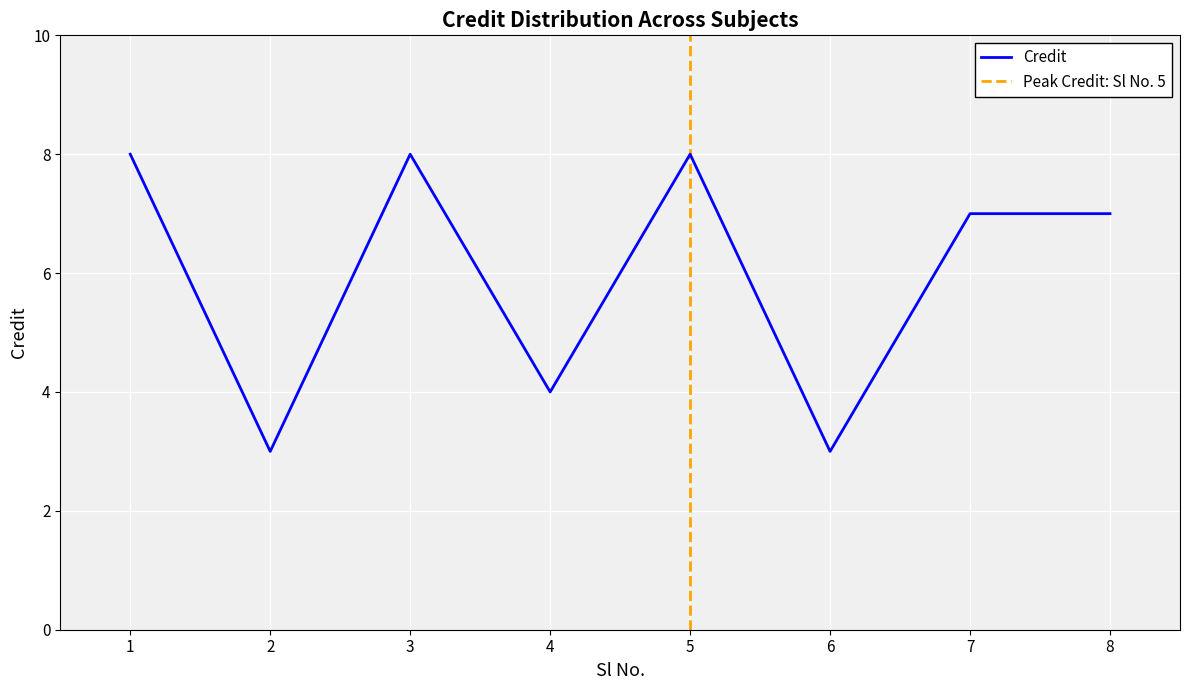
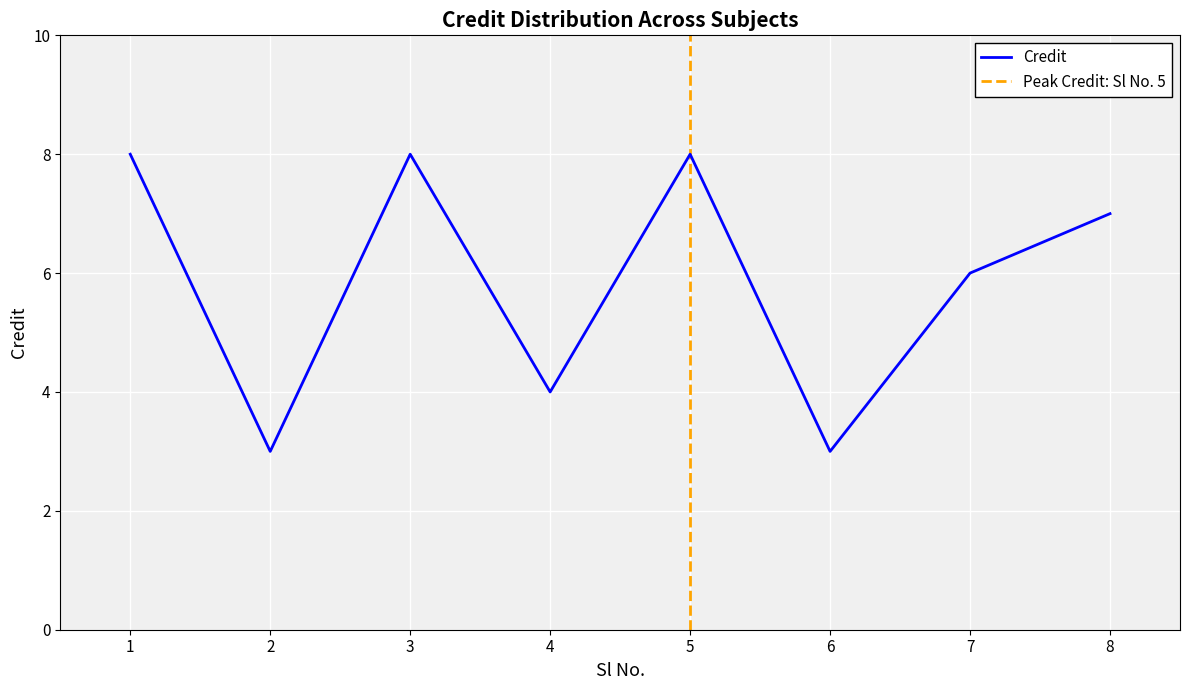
7: 7 -> 6
